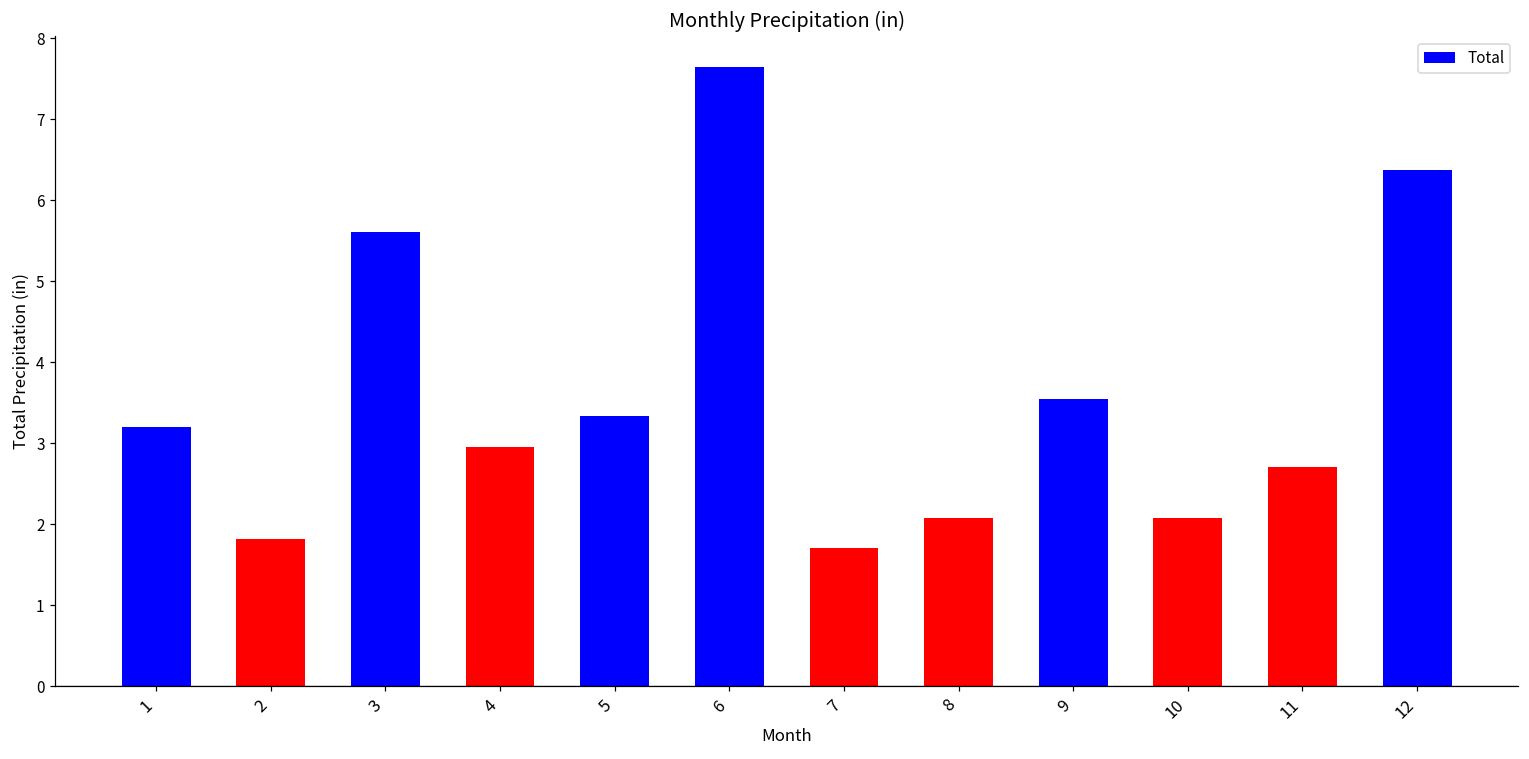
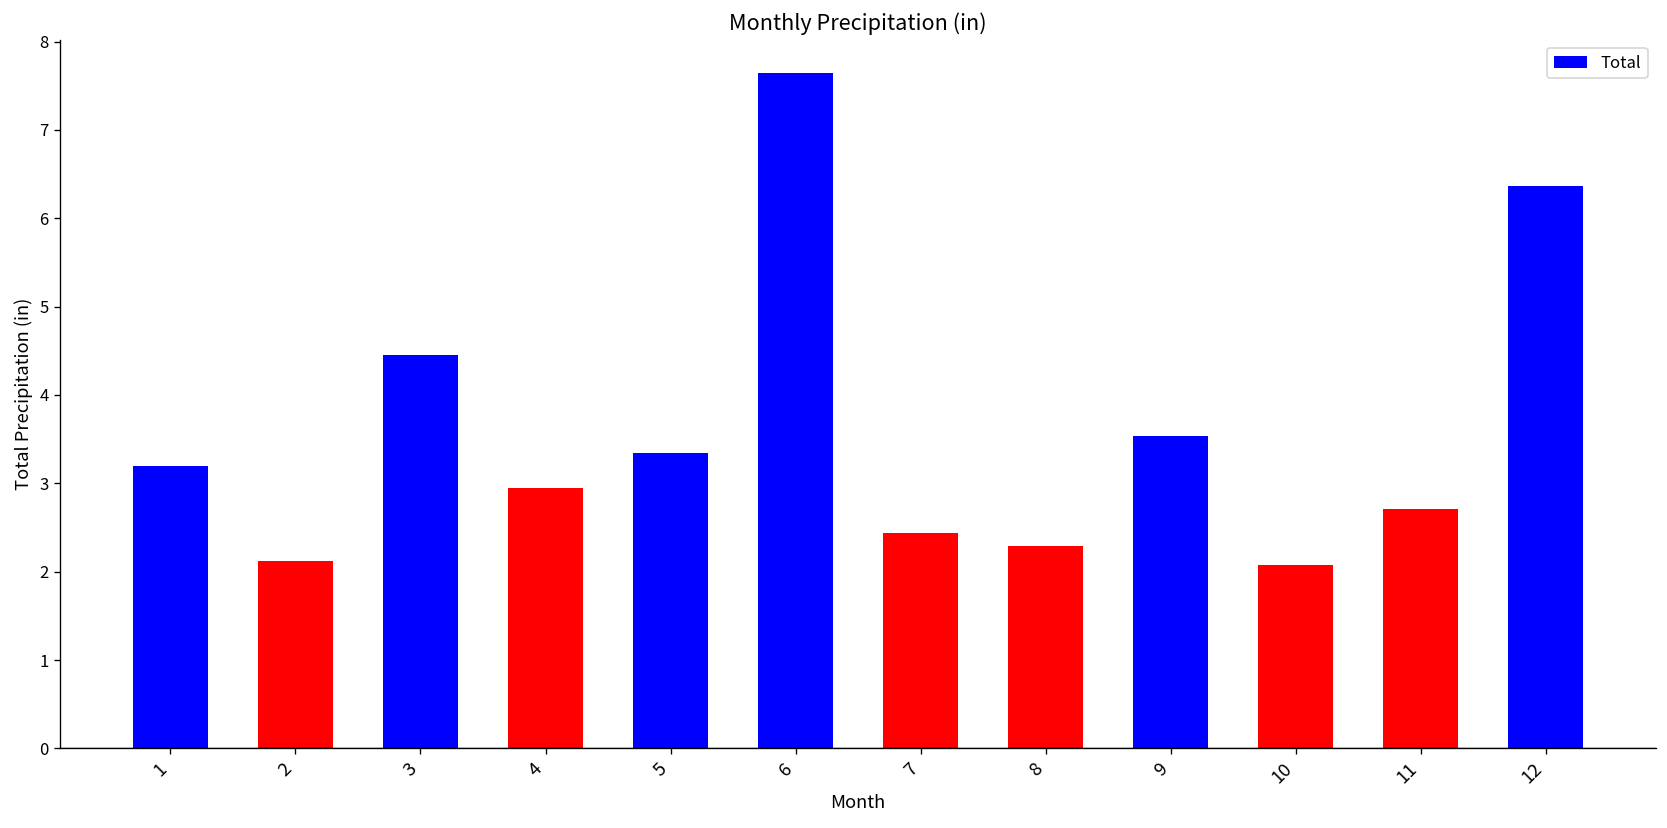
2: 1.8 -> 2.1
3: 5.6 -> 4.5
7: 1.7 -> 2.4
8: 2.1 -> 2.3
